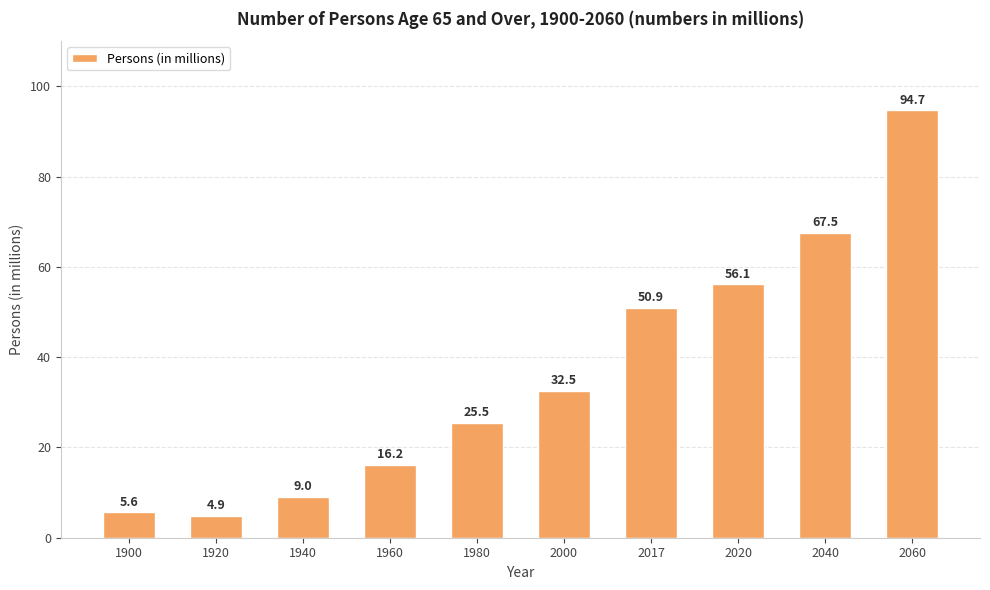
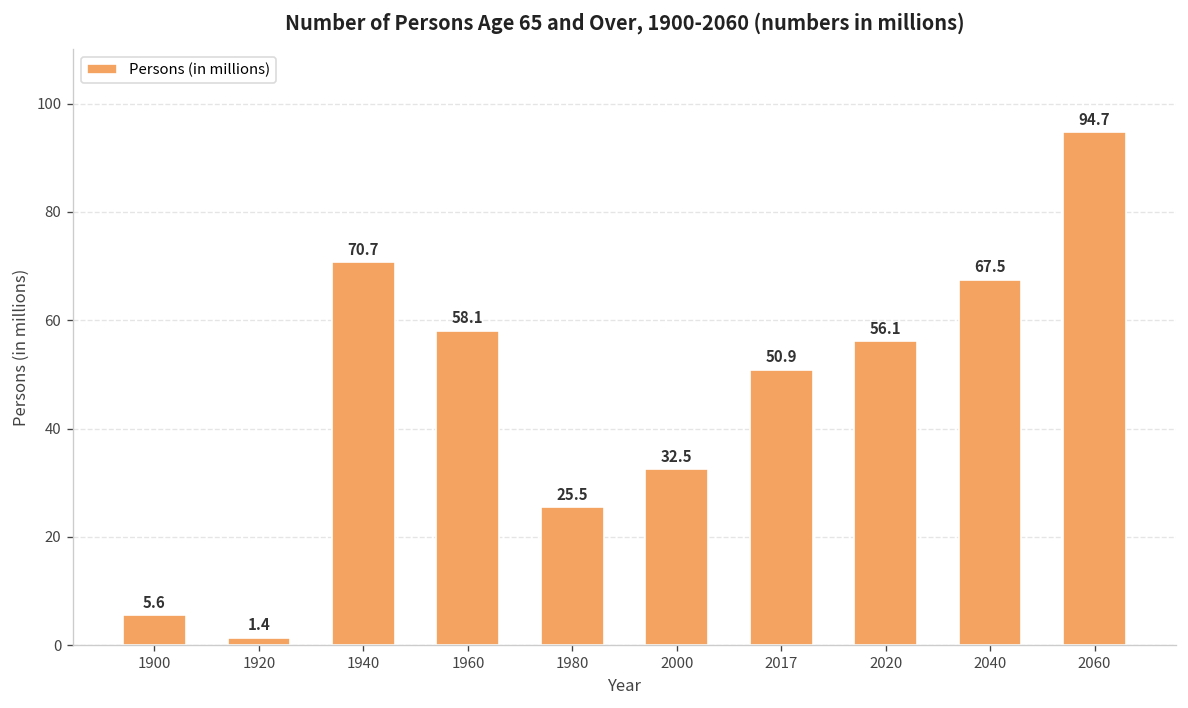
1920: 4.9 -> 1.4
1940: 9.0 -> 70.7
1960: 16.2 -> 58.1
